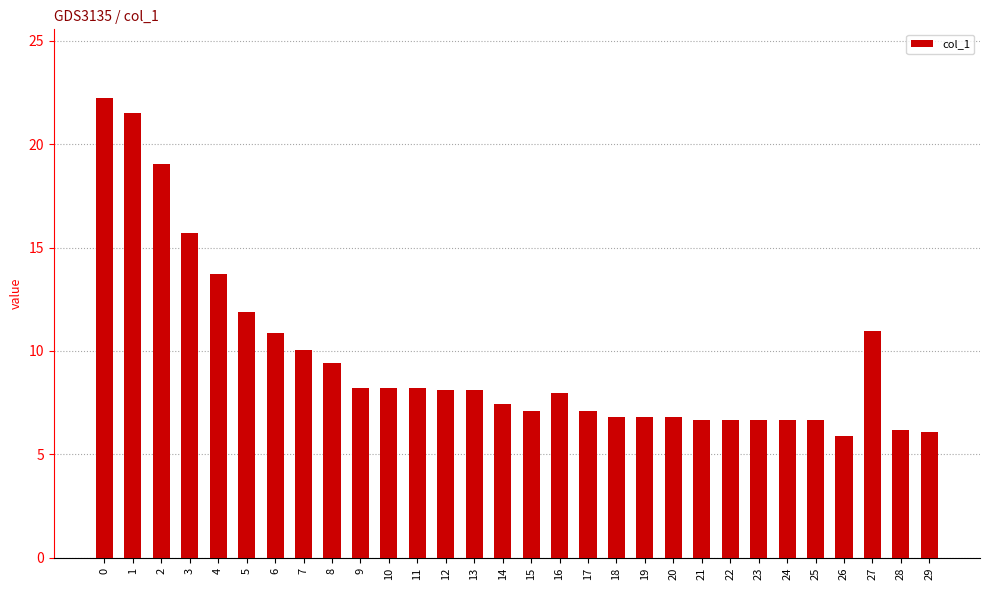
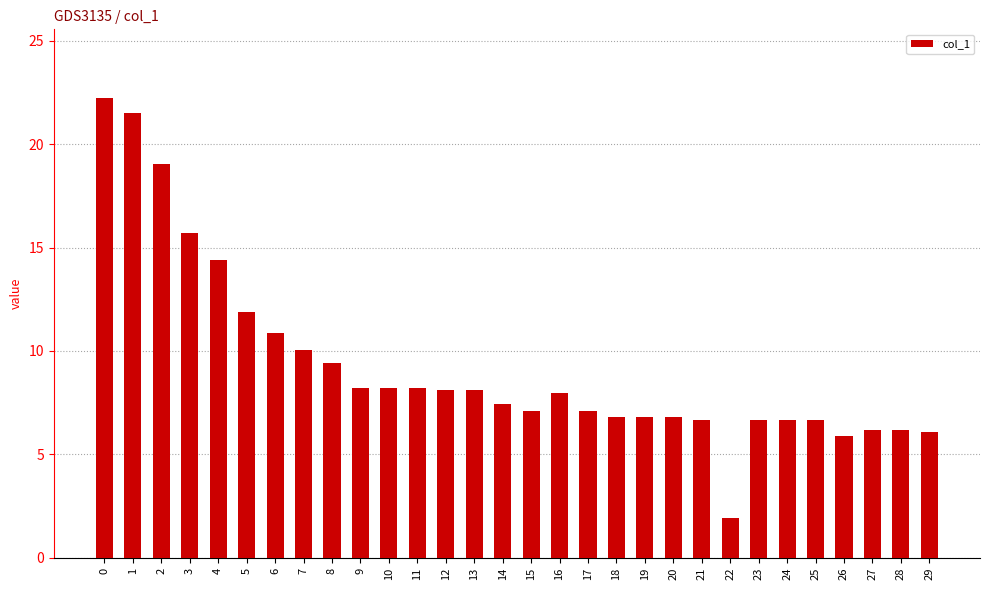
4: 13.7 -> 14.4
22: 6.6 -> 1.9
27: 10.9 -> 6.2
